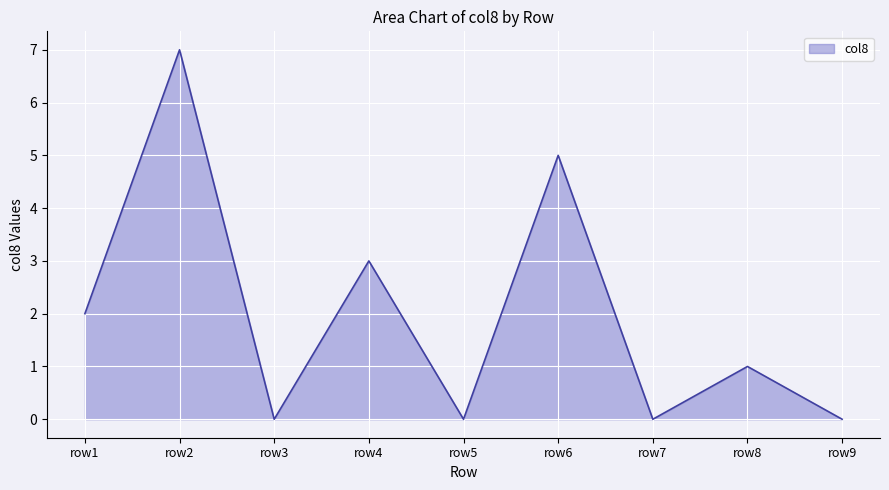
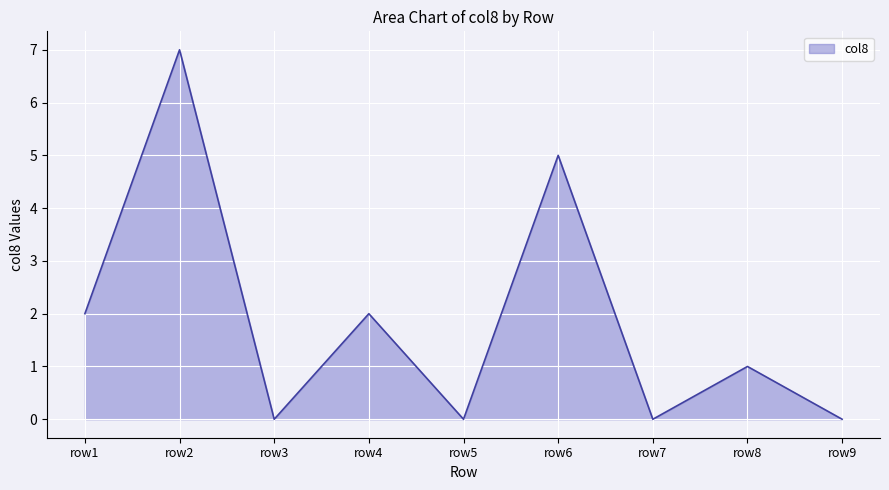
row4: 3 -> 2
